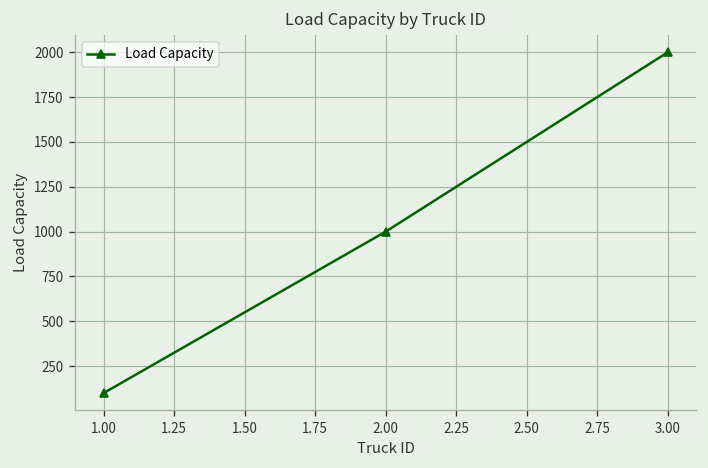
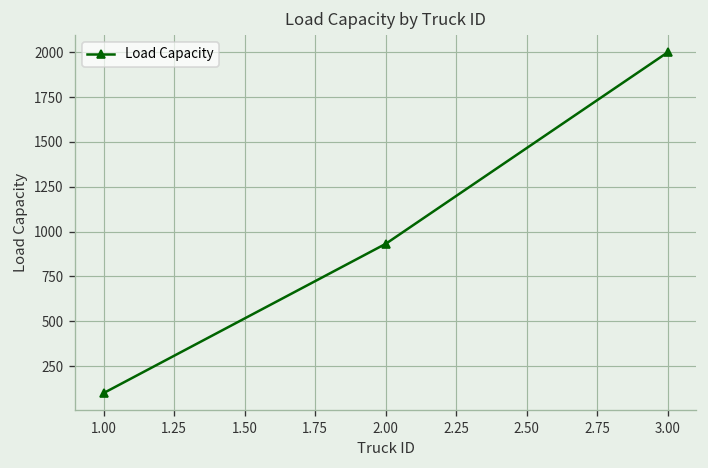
2.00: 1000 -> 930
